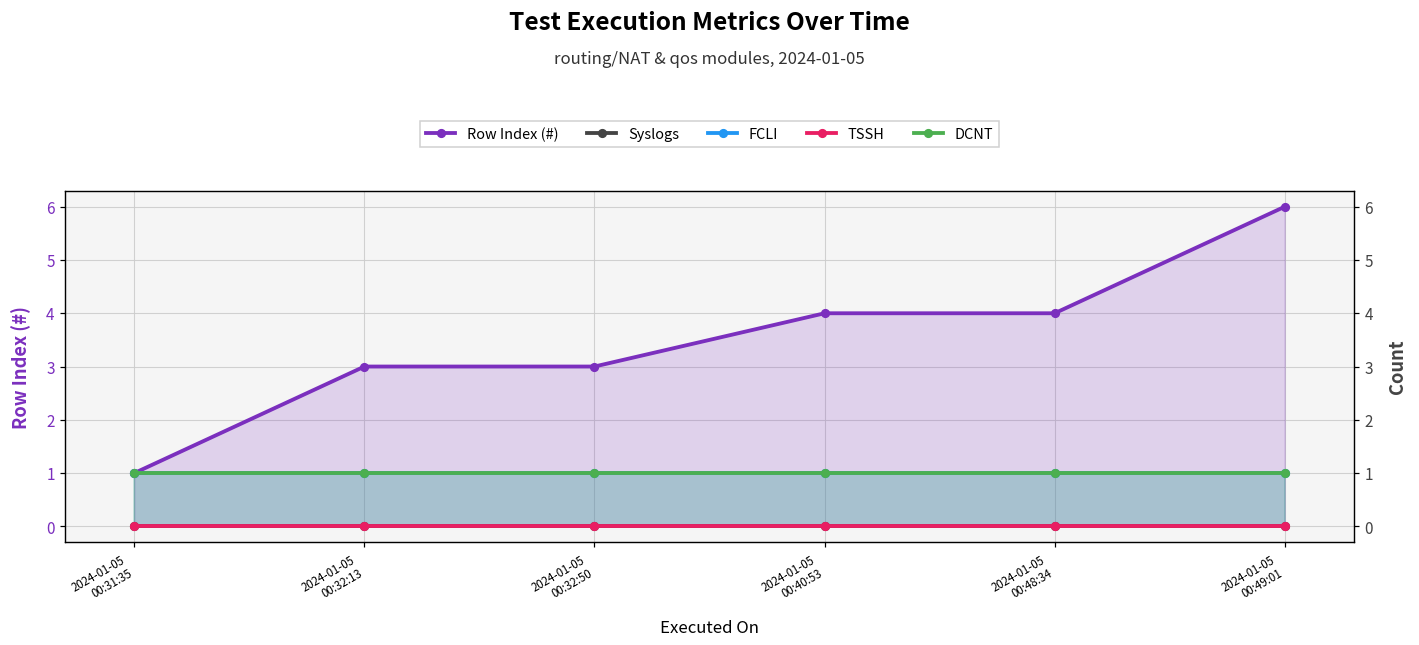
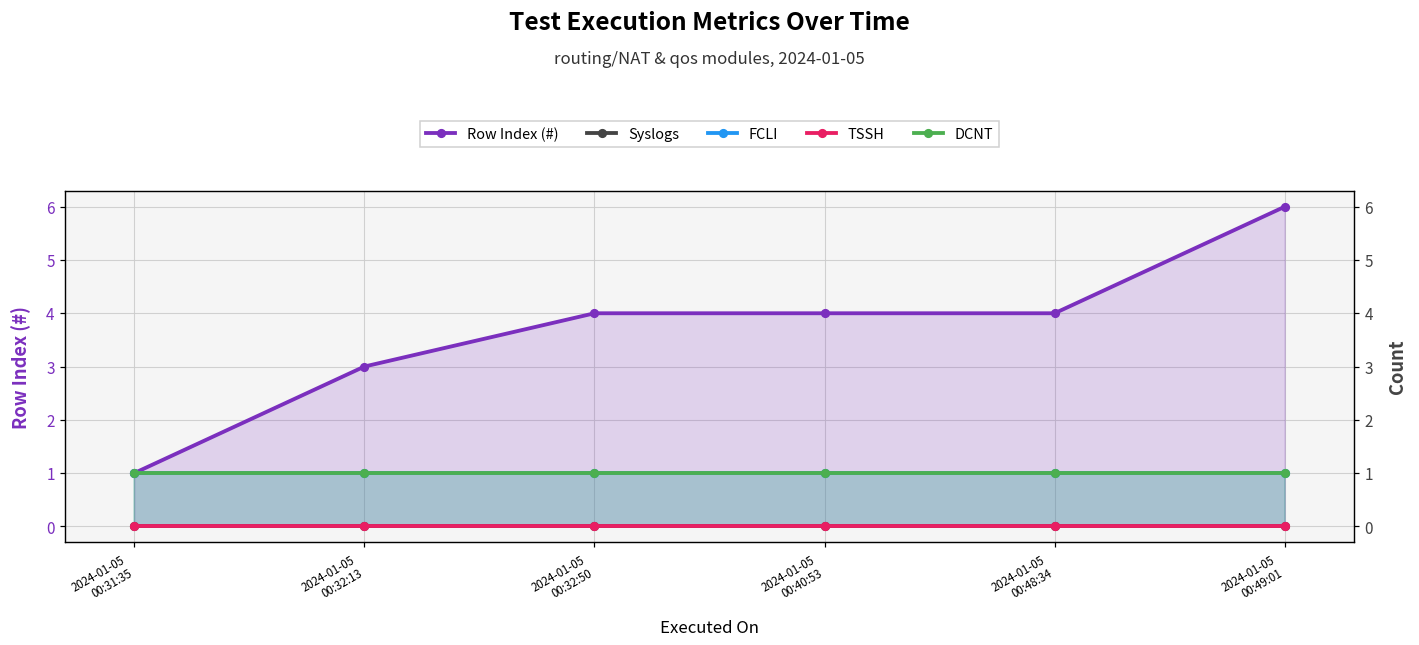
Row Index (#), 2024-01-05 00:32:50: 3 -> 4
